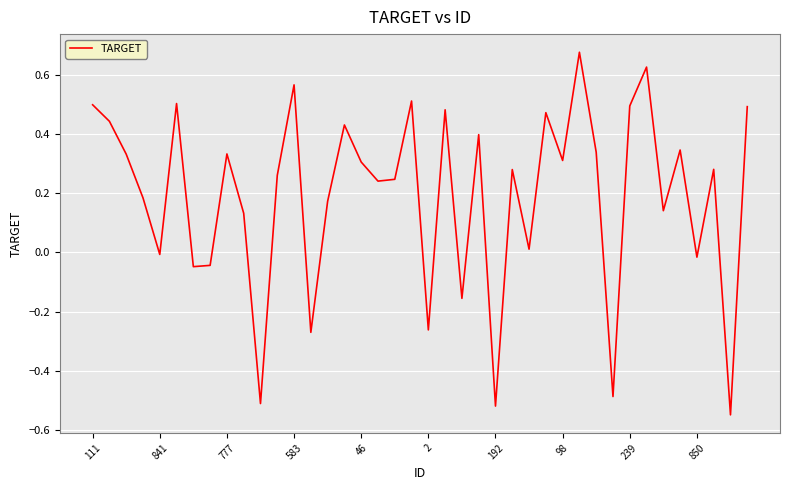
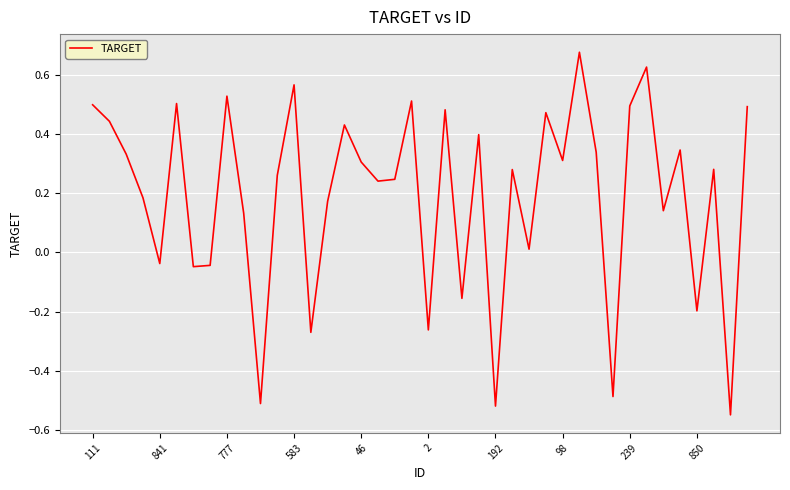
841: -0.01 -> -0.04
777: 0.33 -> 0.53
850: -0.02 -> -0.20
